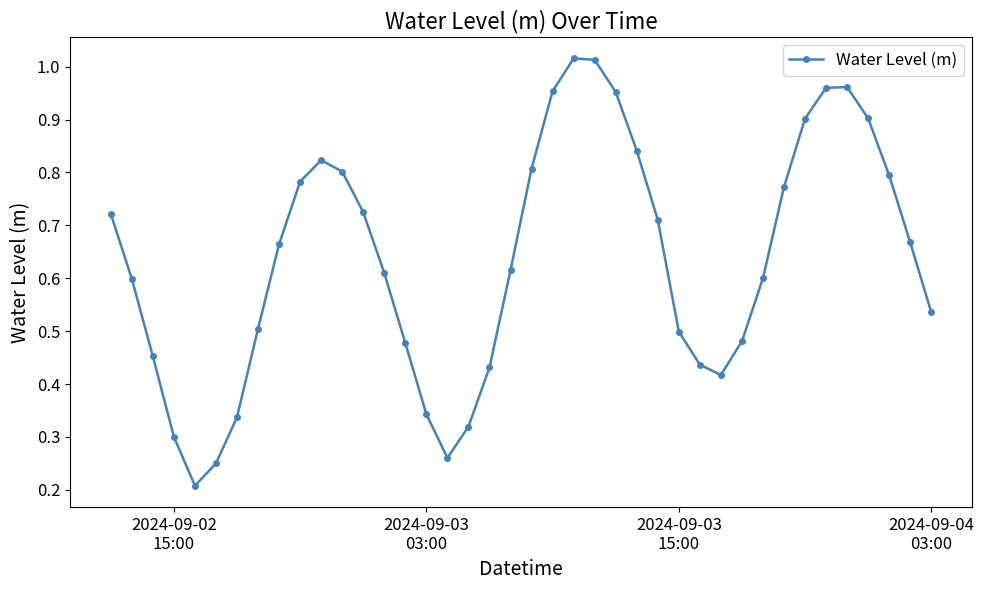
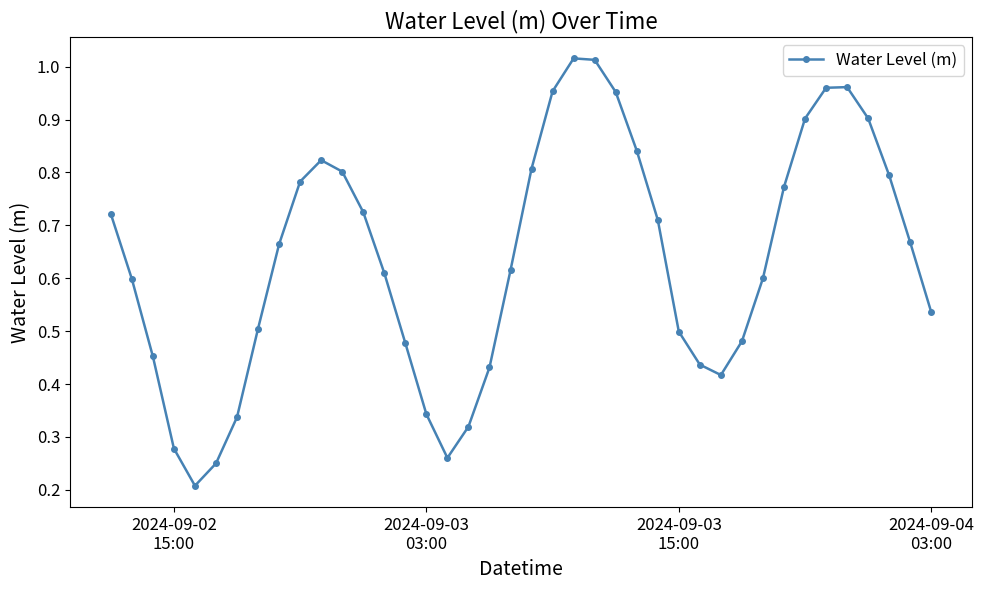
2024-09-02 15:00: 0.30 -> 0.28
